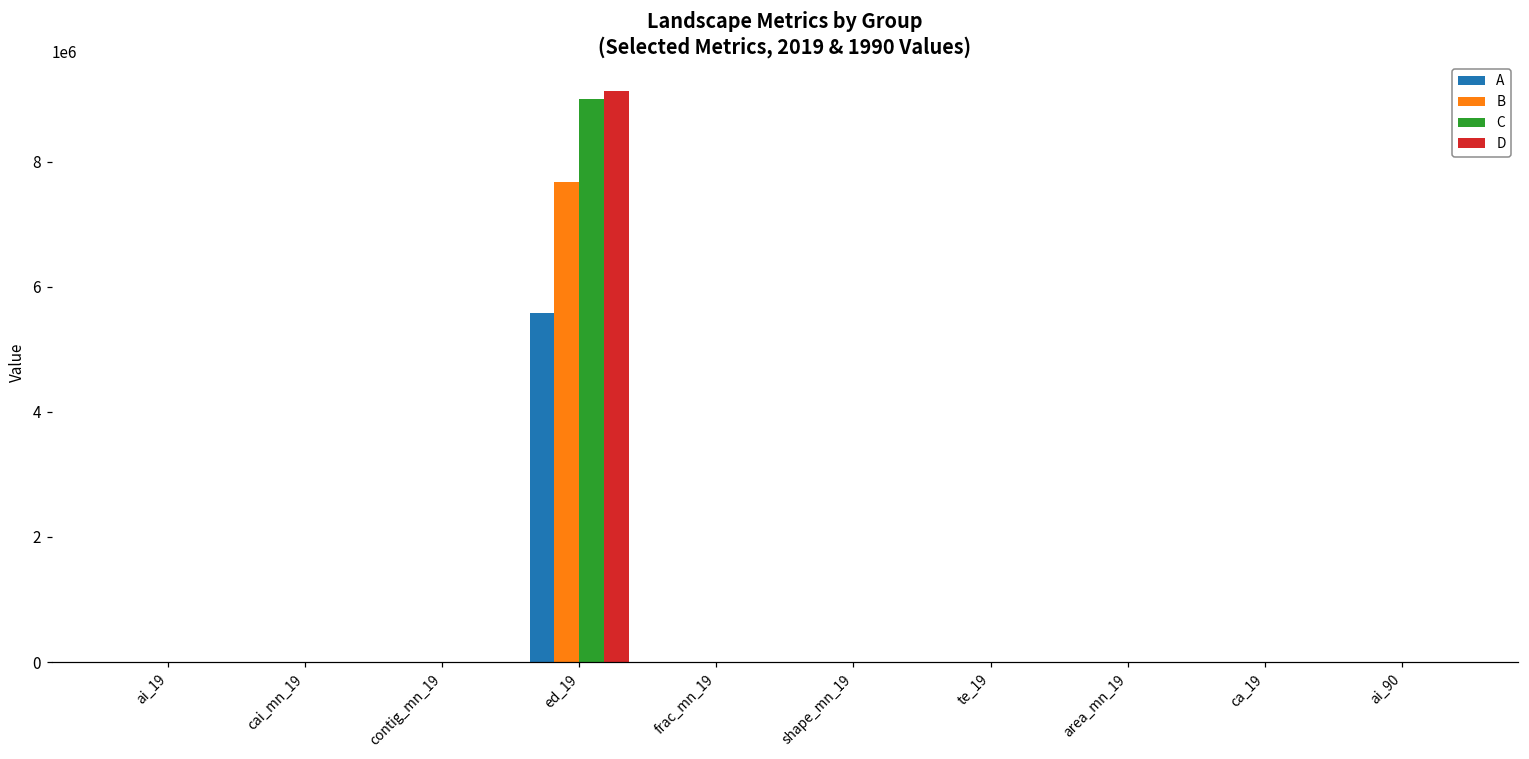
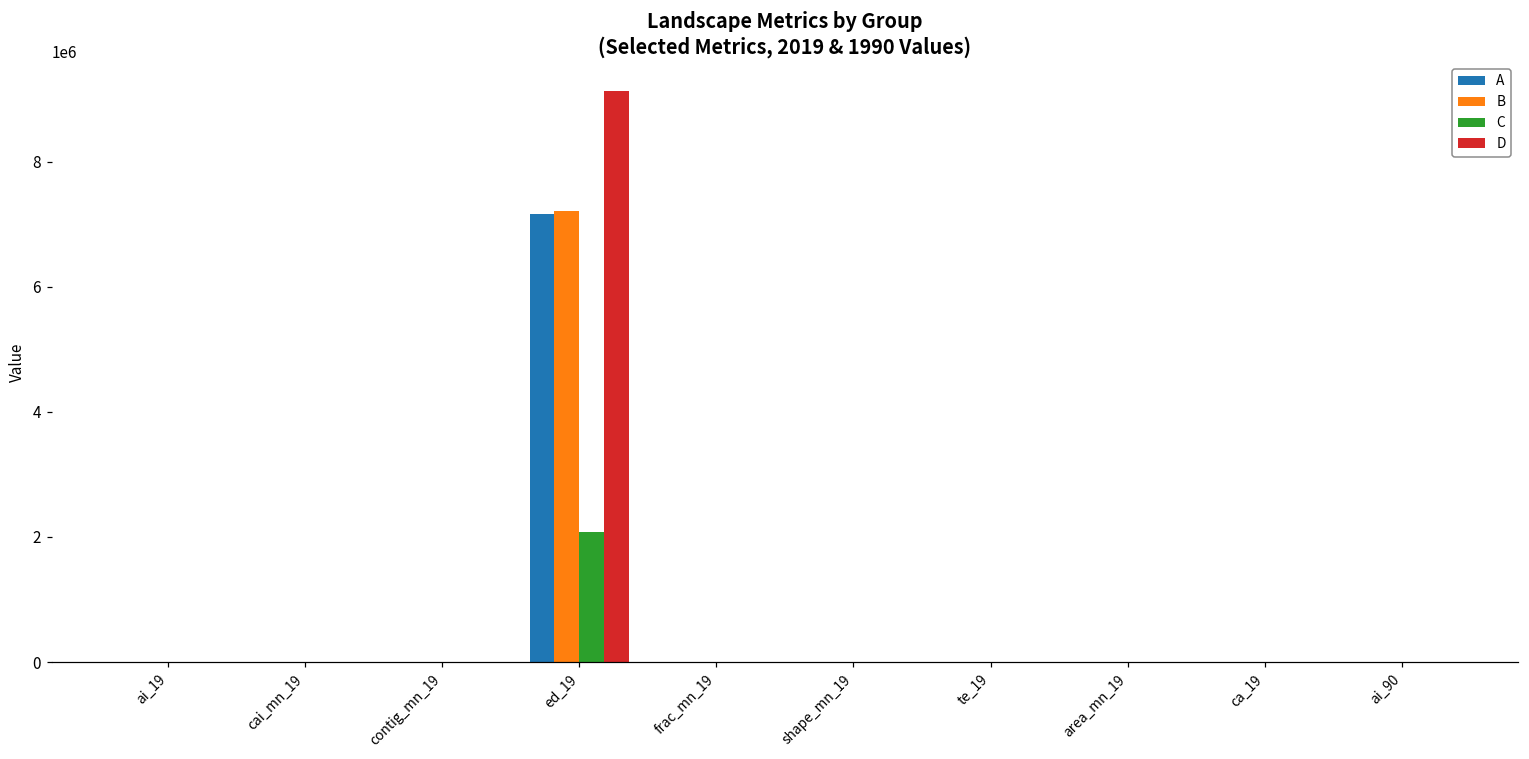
A, ed_19: 5600000 -> 7200000
B, ed_19: 7700000 -> 7200000
C, ed_19: 9000000 -> 2100000
